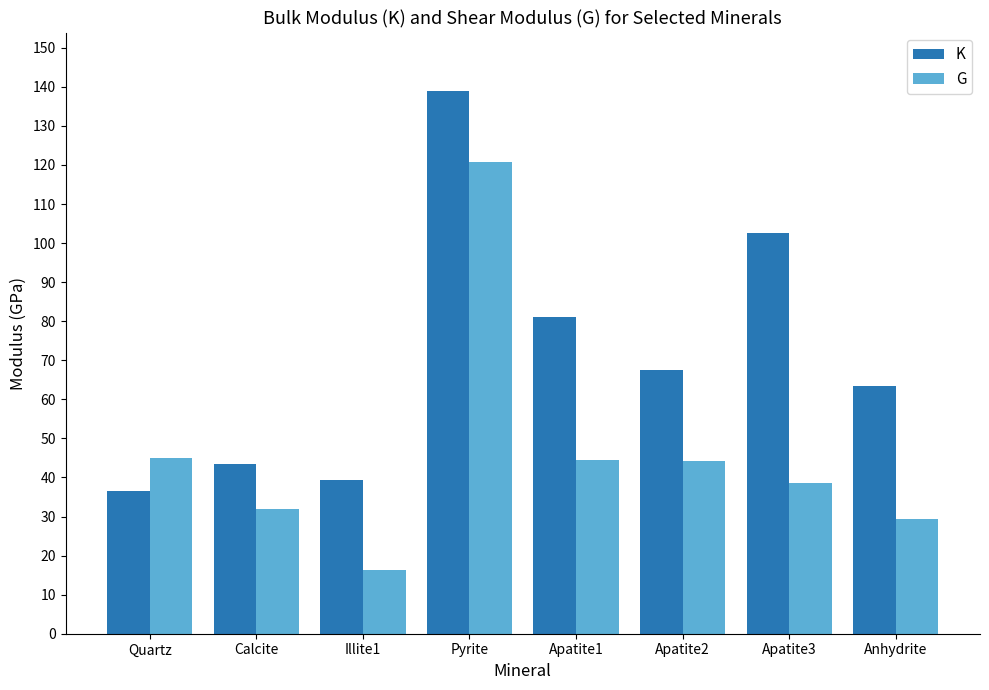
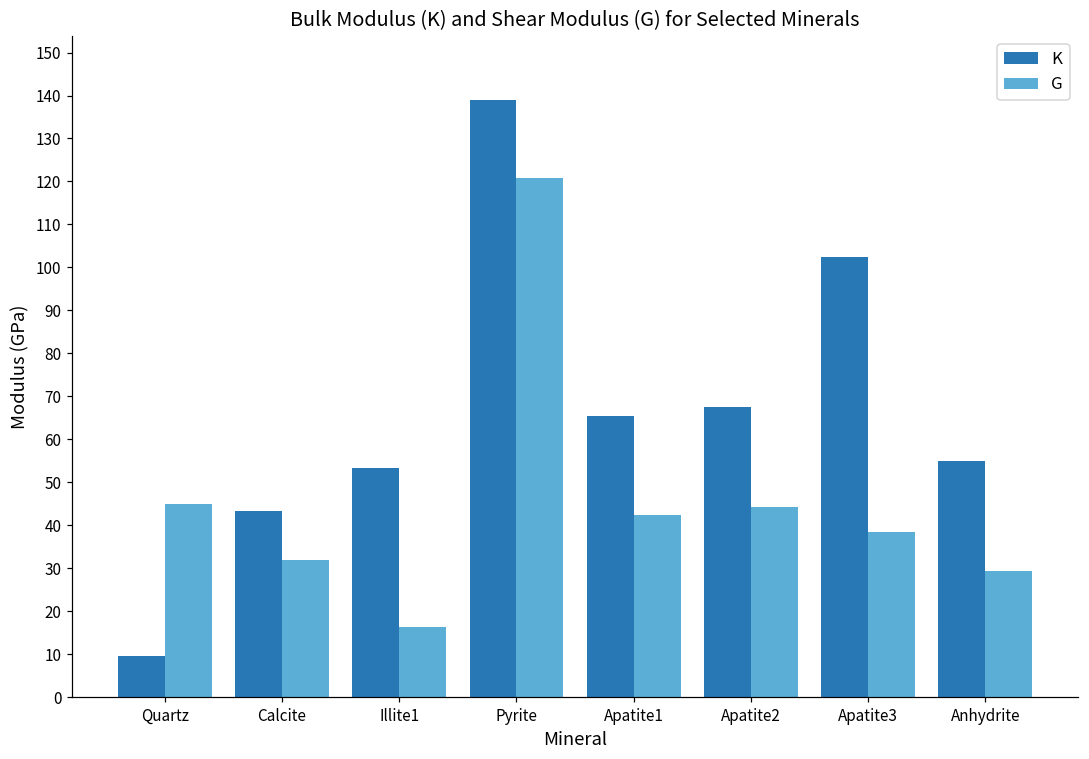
K, Quartz: 37 -> 10
K, Illite1: 39 -> 53
K, Apatite1: 81 -> 66
G, Apatite1: 45 -> 42
K, Anhydrite: 64 -> 55
